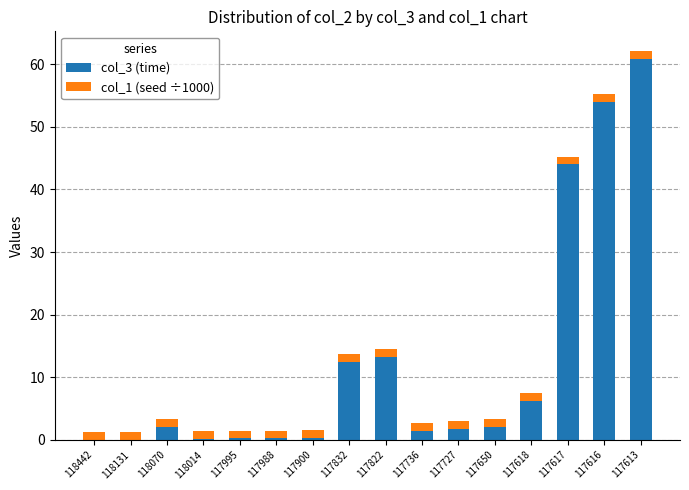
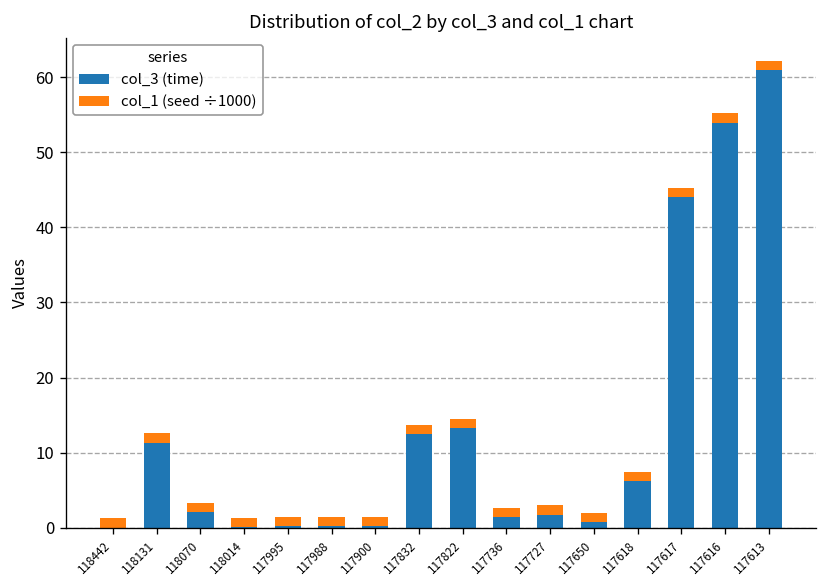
col_3 (time), 118131: 0 -> 11
col_3 (time), 117650: 2 -> 1
